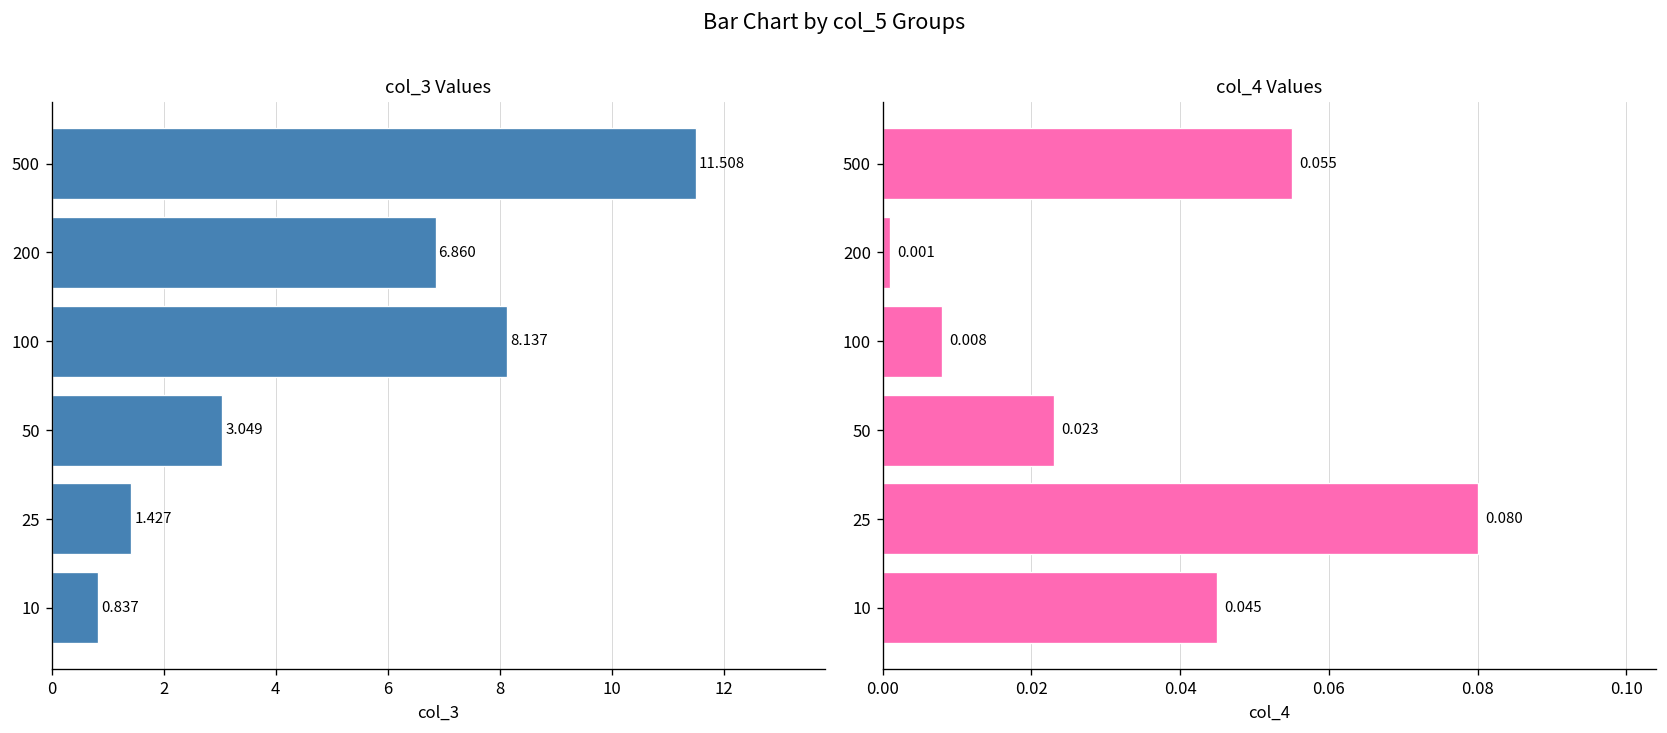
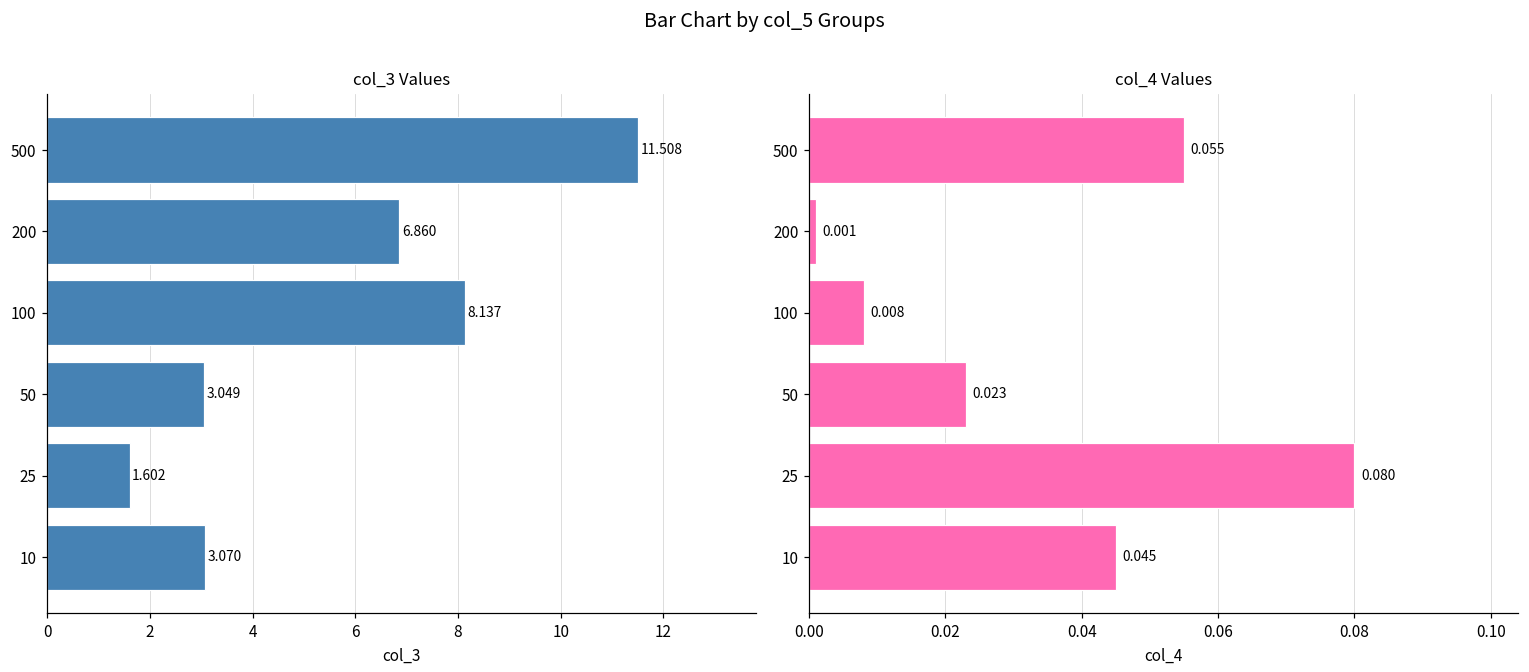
col_3 Values, 25: 1.427 -> 1.602
col_3 Values, 10: 0.837 -> 3.070
